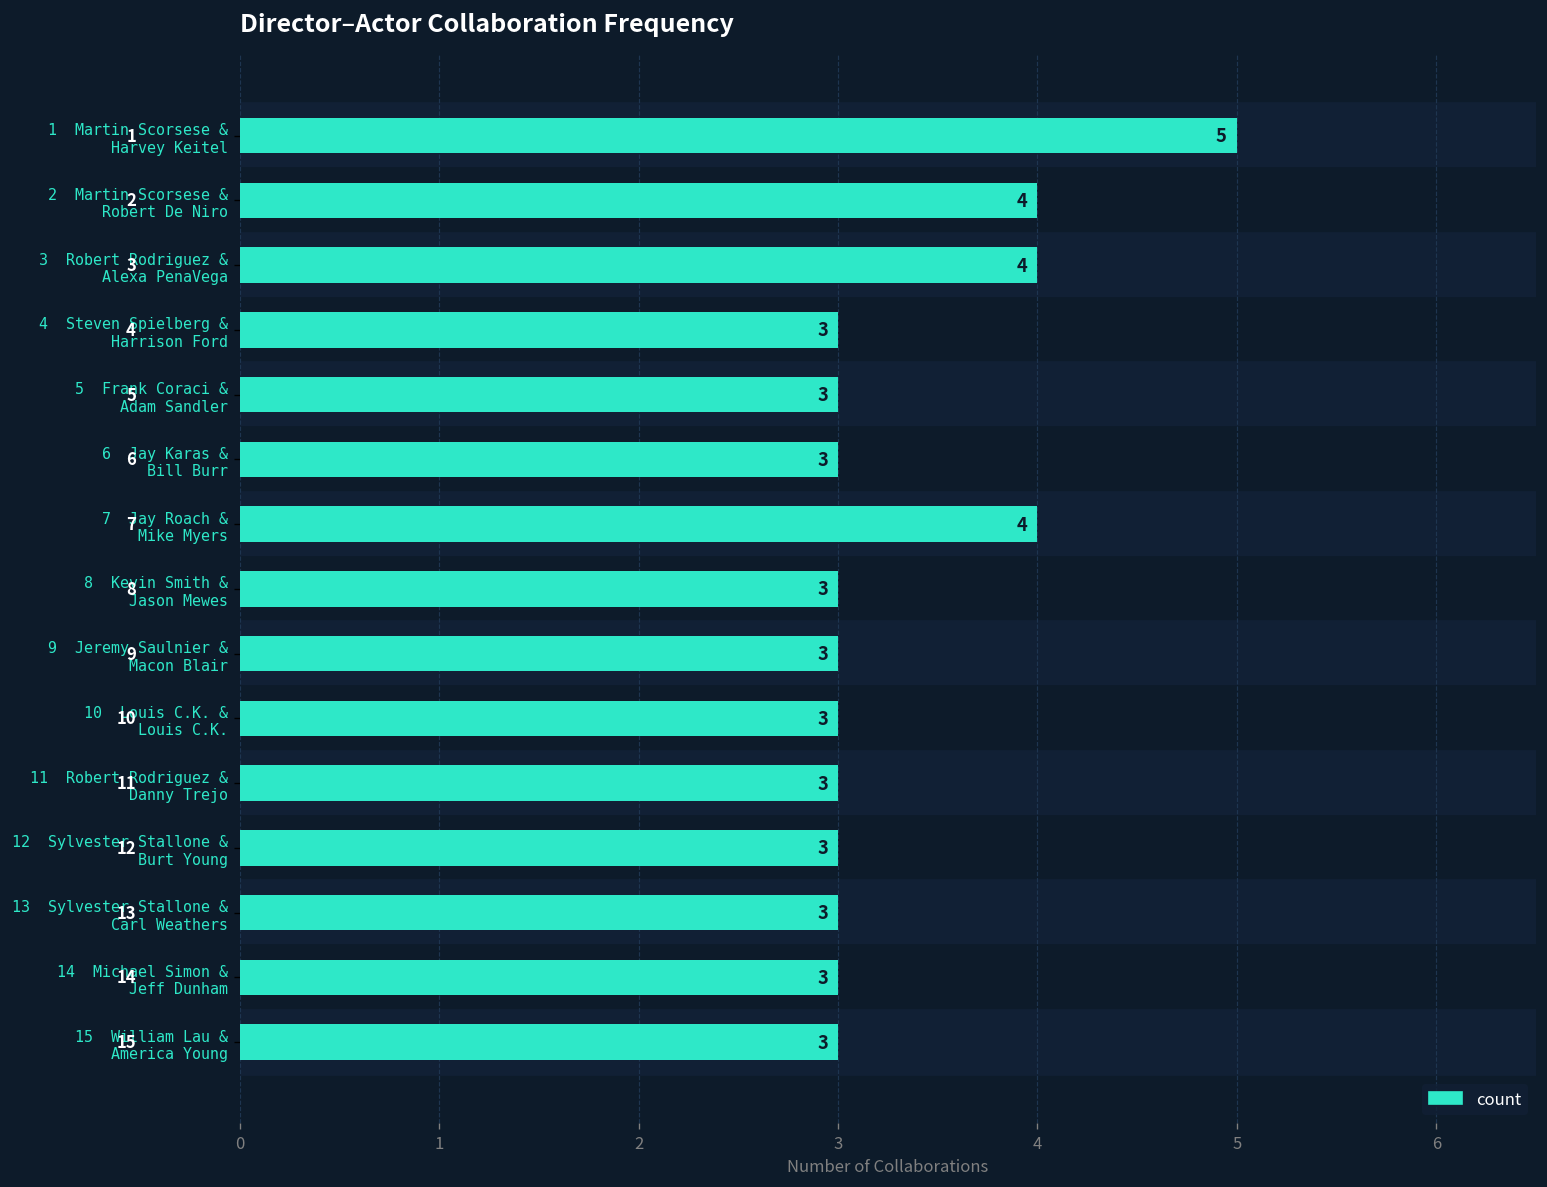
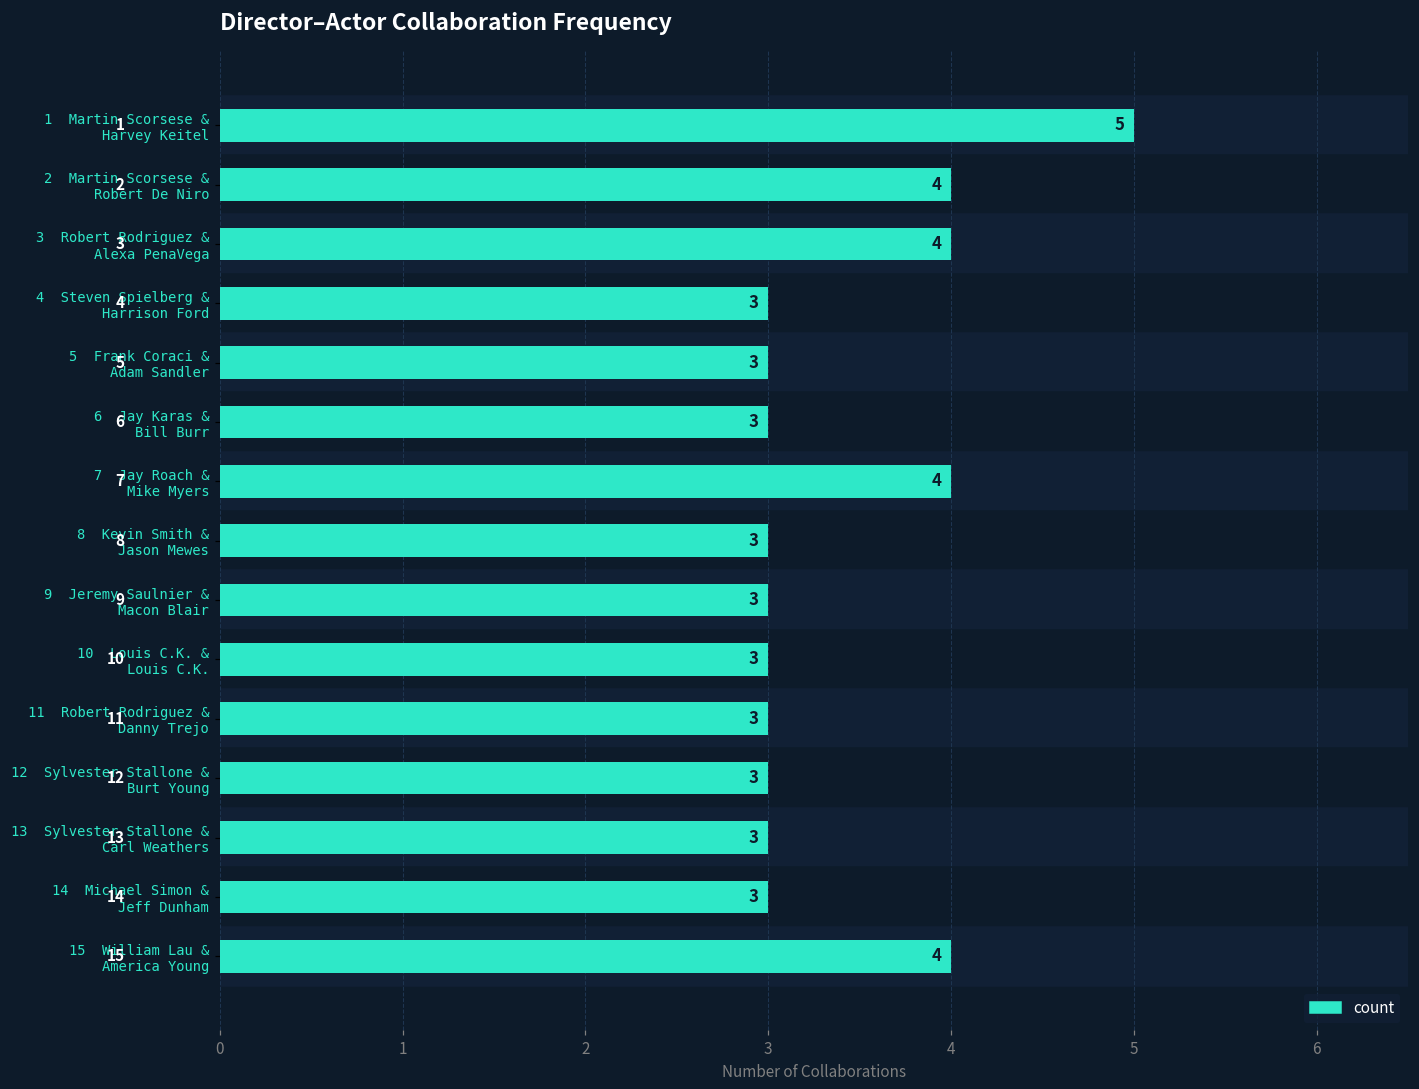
15 William Lau & America Young: 3 -> 4
